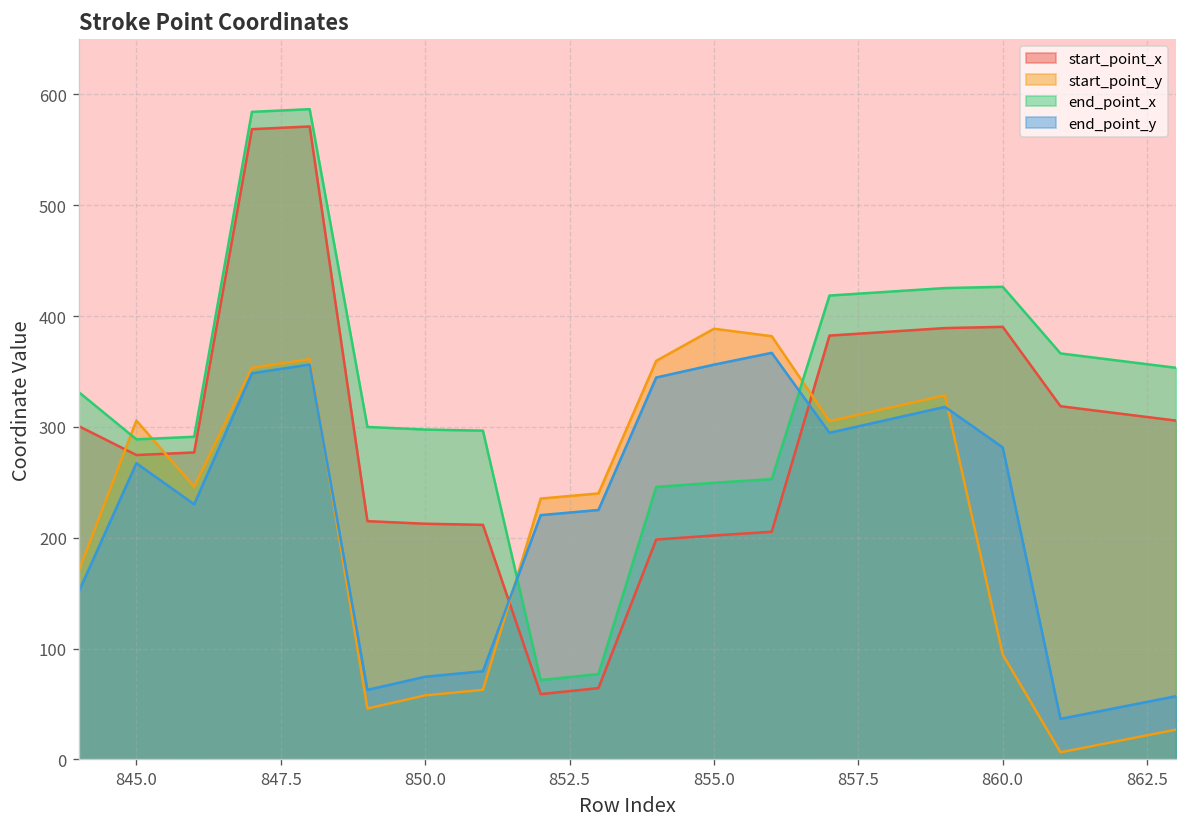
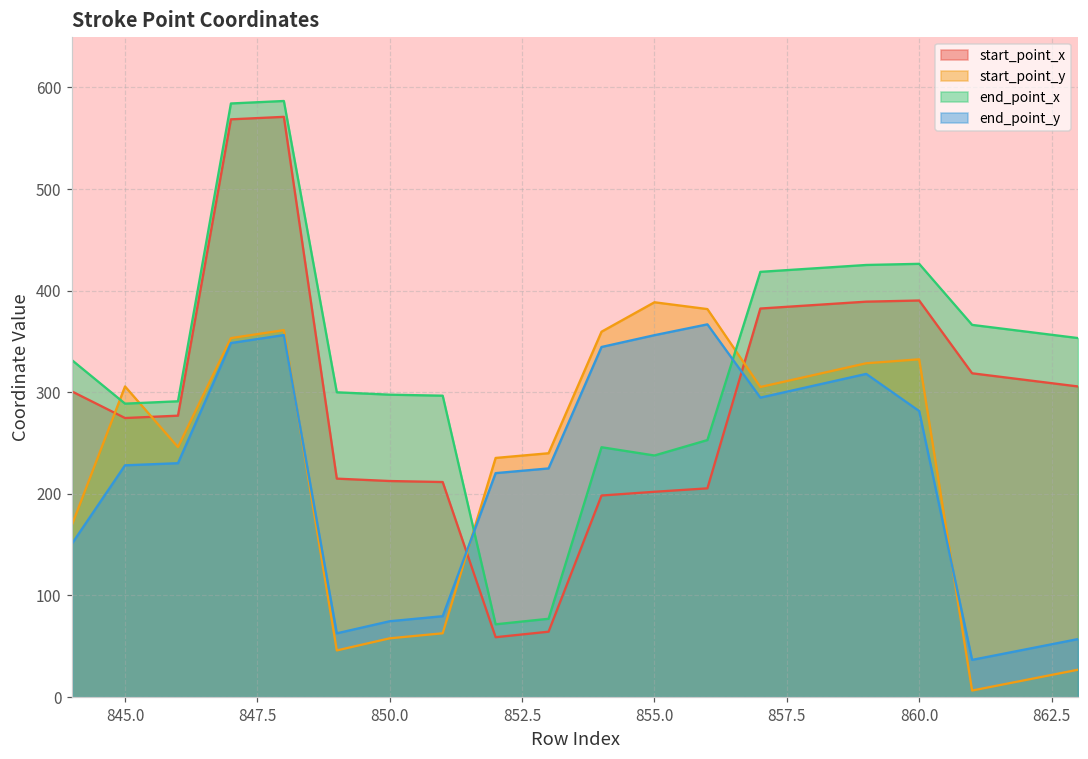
end_point_y, 845.0: 270 -> 230
end_point_x, 855.0: 250 -> 240
start_point_y, 860.0: 90 -> 330
